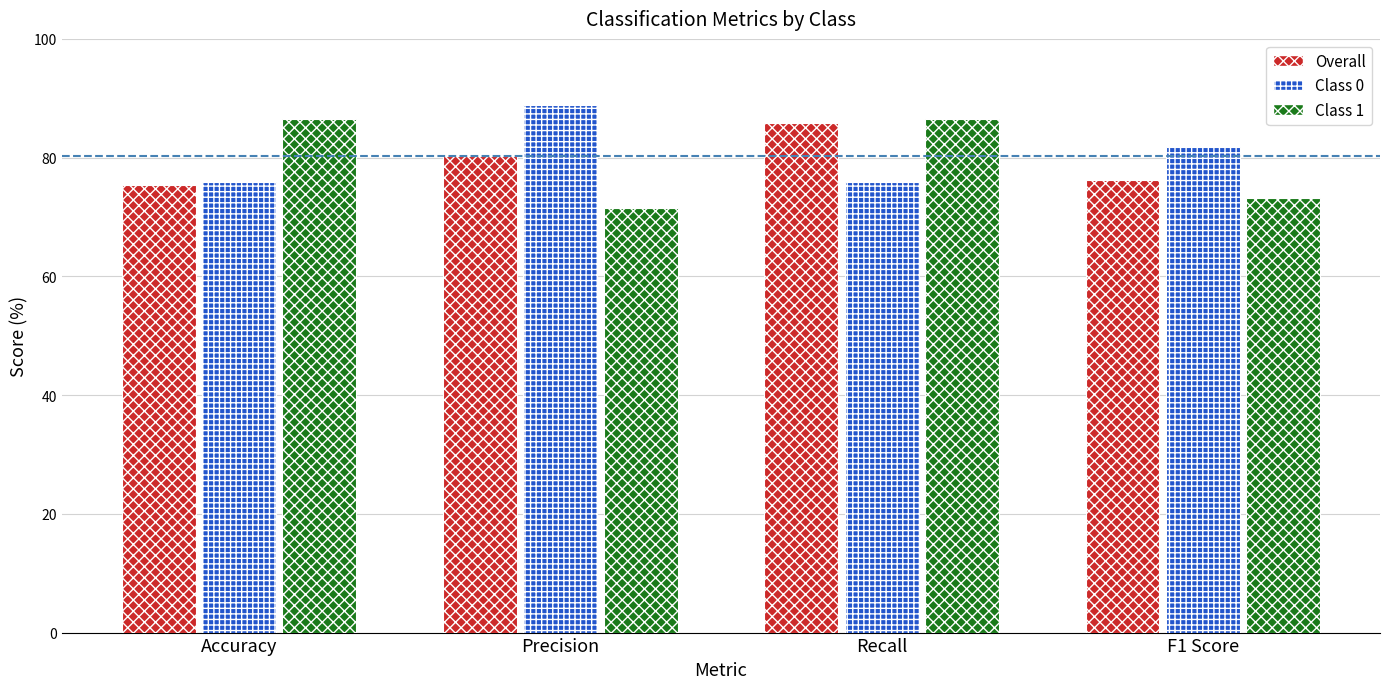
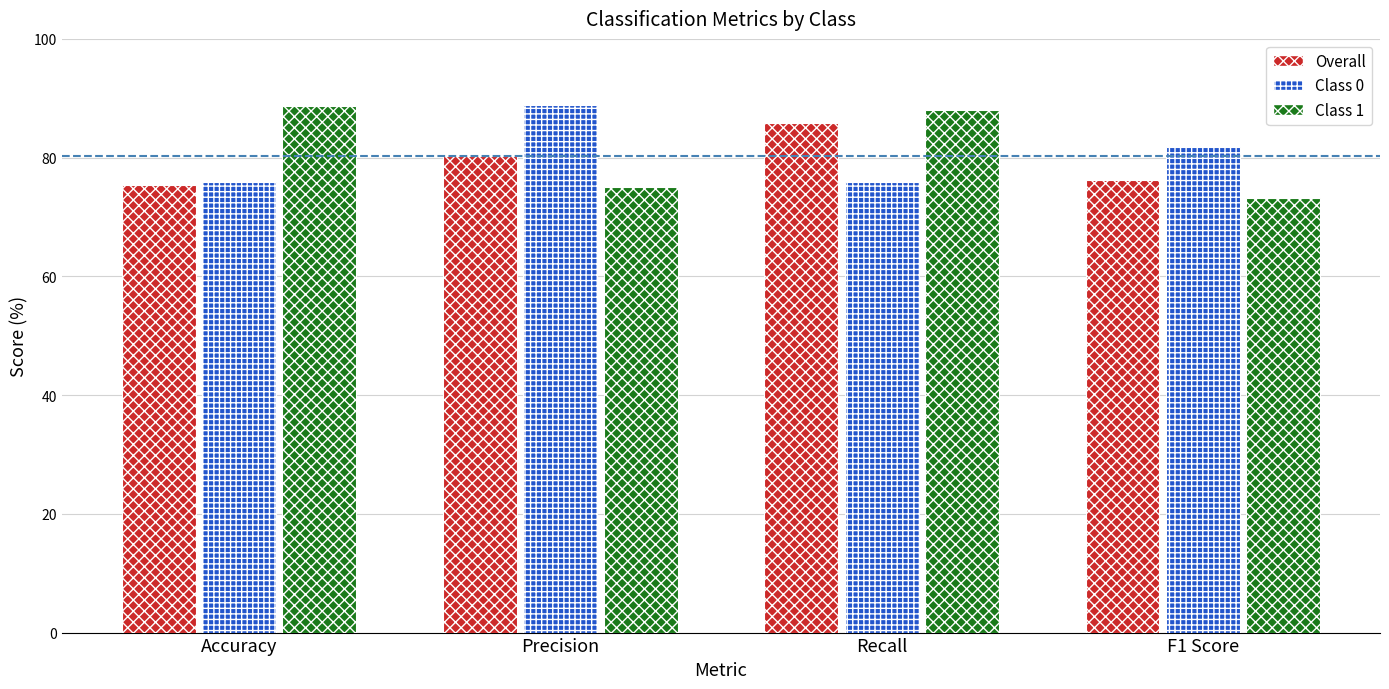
Class 1, Accuracy: 87 -> 89
Class 1, Precision: 72 -> 75
Class 1, Recall: 87 -> 88
